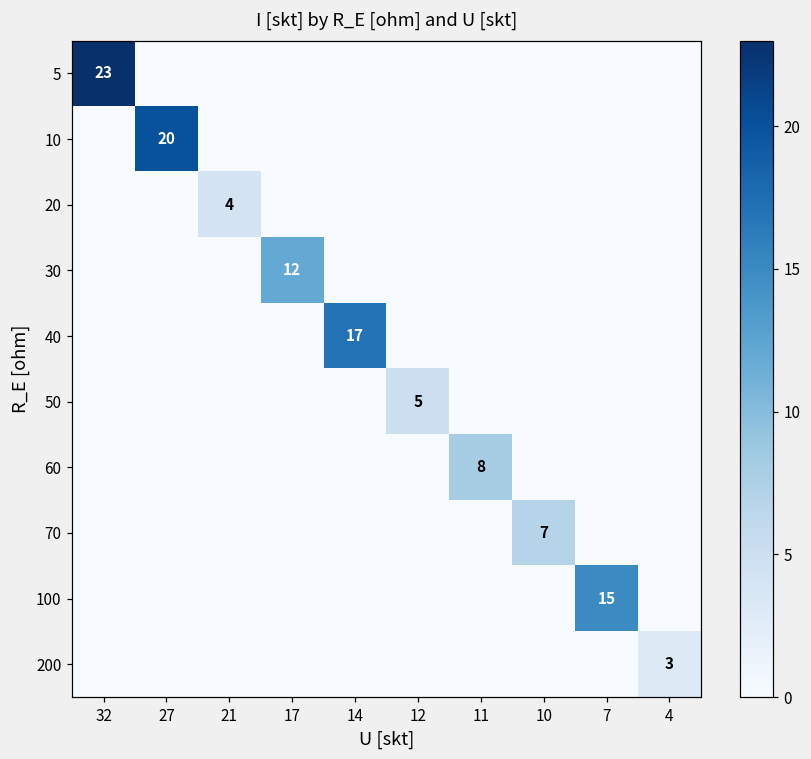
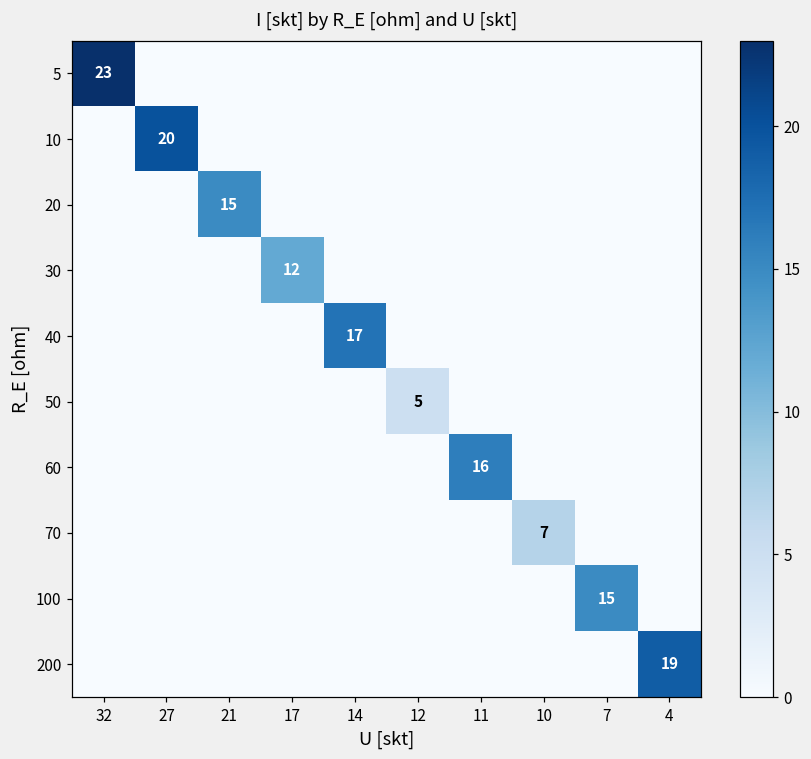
20, 21: 4 -> 15
60, 11: 8 -> 16
200, 4: 3 -> 19
